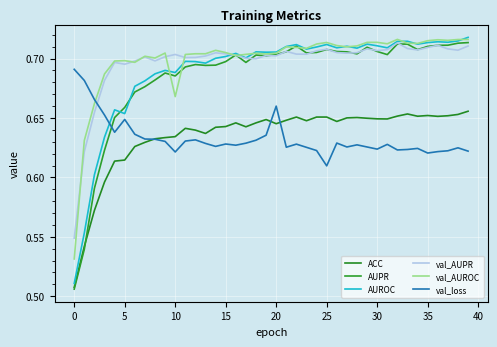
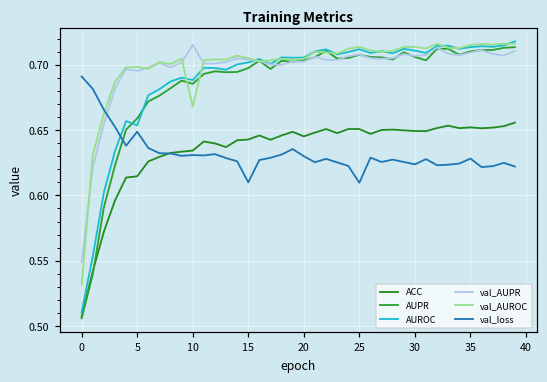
val_AUPR, 10: 0.704 -> 0.715
val_loss, 10: 0.621 -> 0.631
val_loss, 15: 0.628 -> 0.610
val_loss, 20: 0.66 -> 0.63
val_loss, 35: 0.621 -> 0.628
